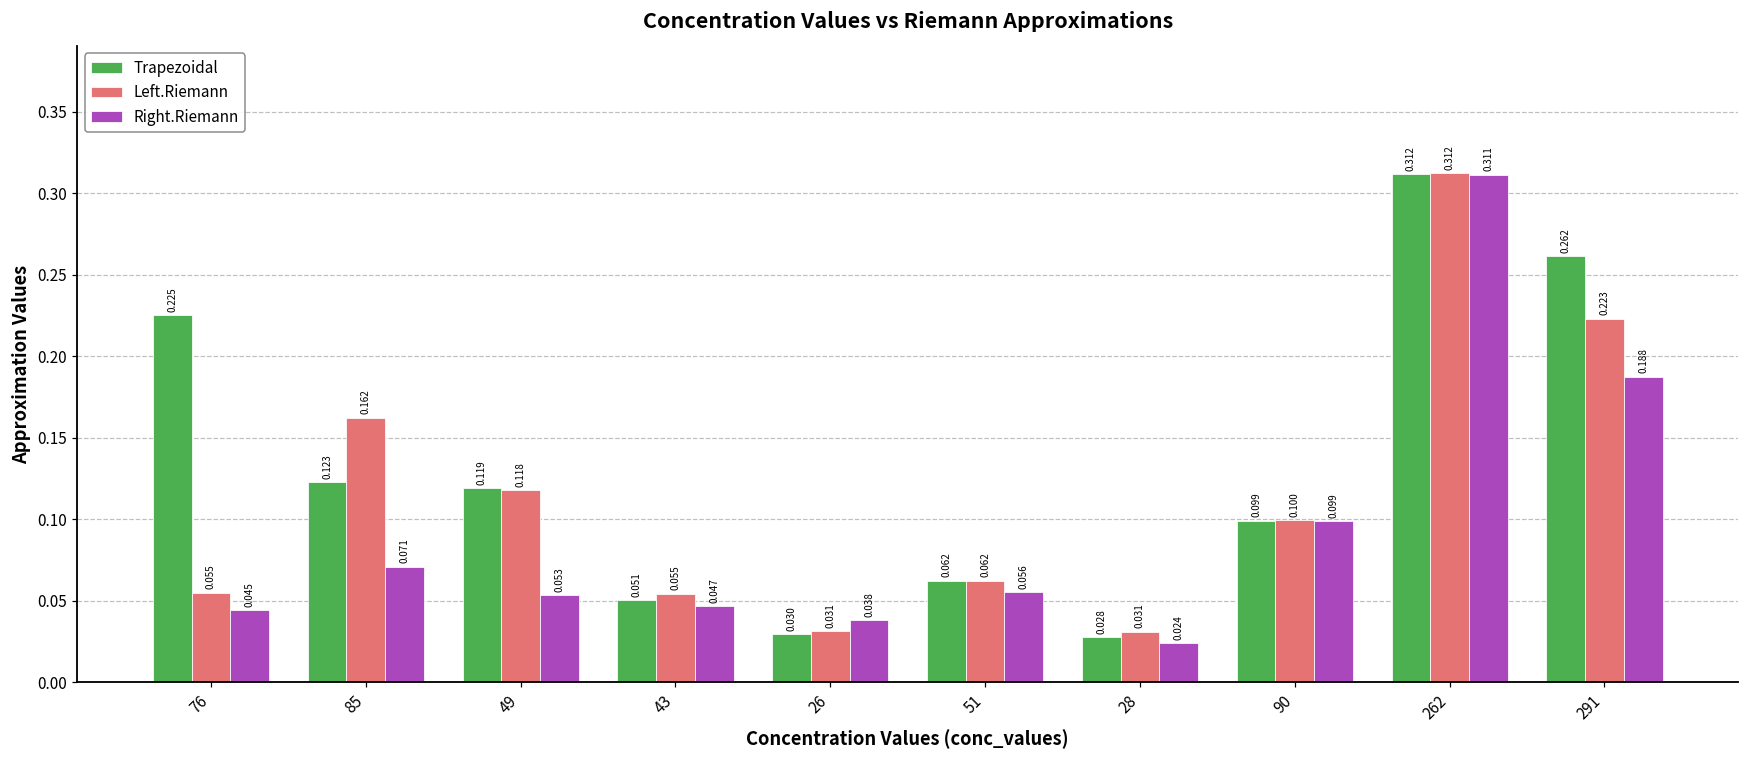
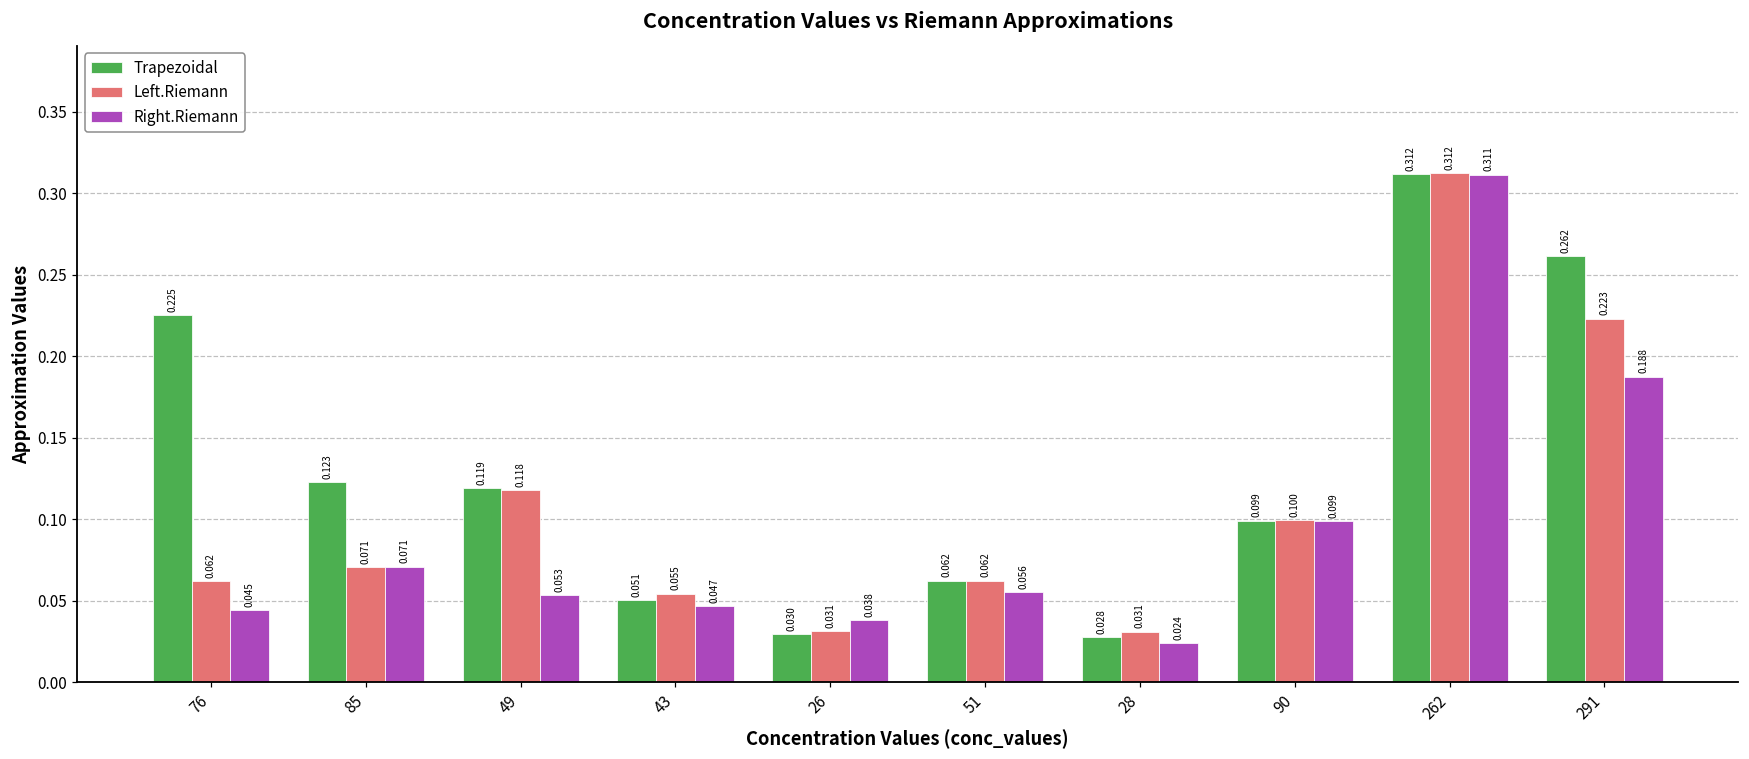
Left.Riemann, 76: 0.055 -> 0.062
Left.Riemann, 85: 0.162 -> 0.071
